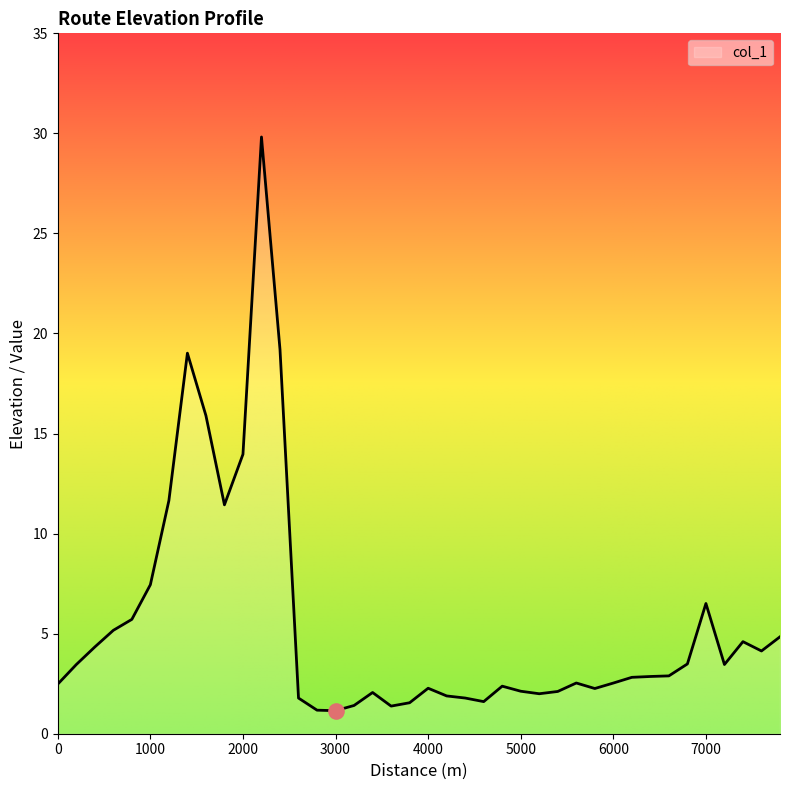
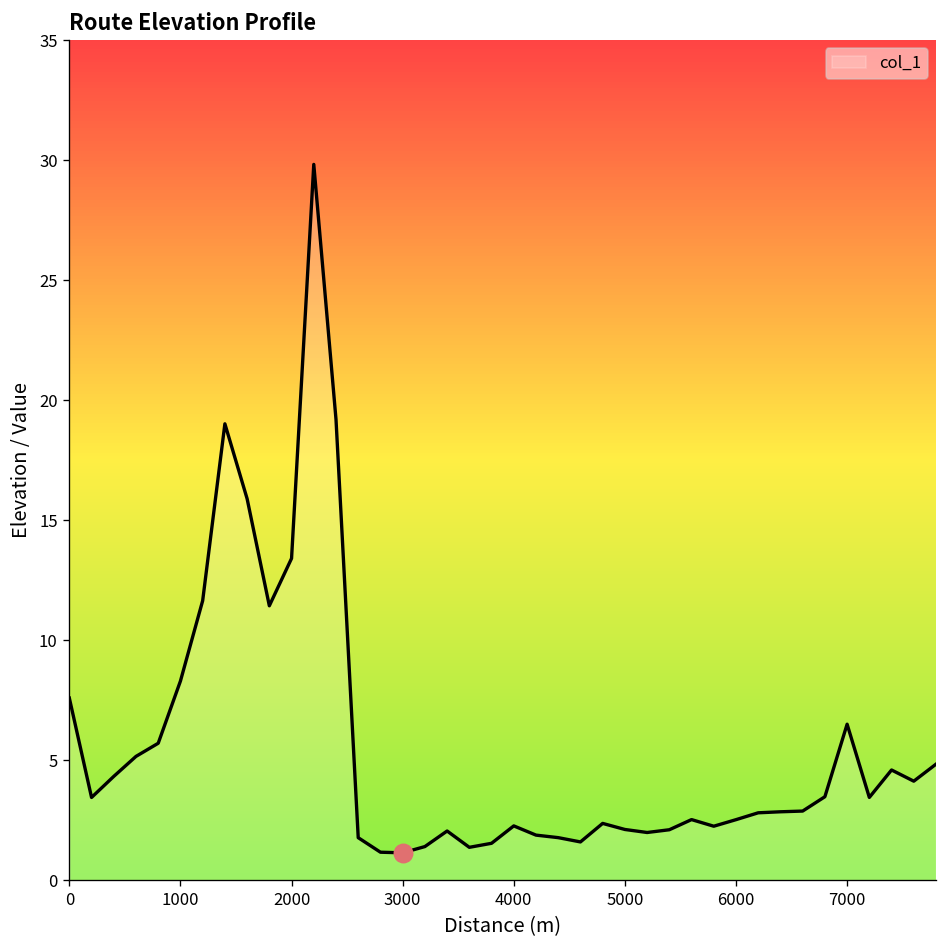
col_1, 0: 2.5 -> 7.6
col_1, 1000: 7.4 -> 8.3
col_1, 2000: 14.0 -> 13.4
